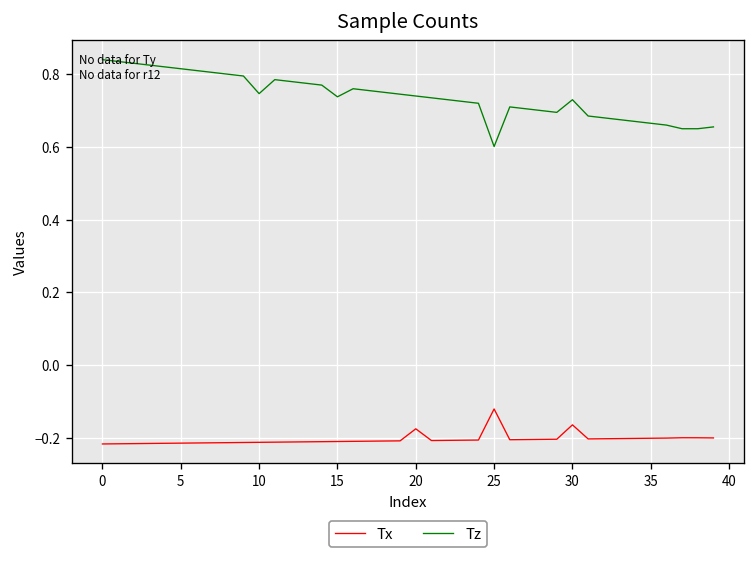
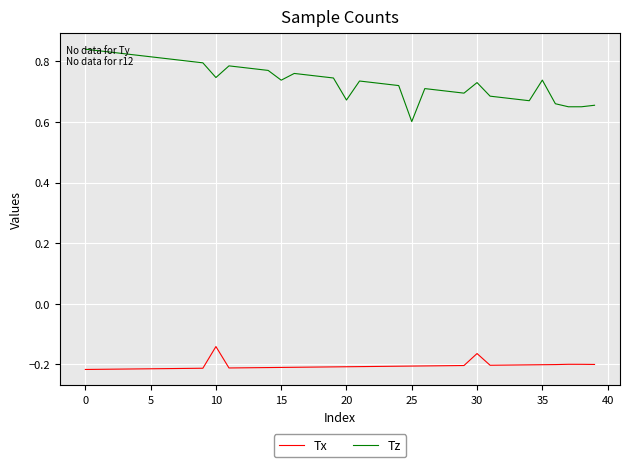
Tx, 10: -0.21 -> -0.14
Tx, 20: -0.18 -> -0.21
Tz, 20: 0.74 -> 0.67
Tx, 25: -0.12 -> -0.21
Tz, 35: 0.66 -> 0.74
